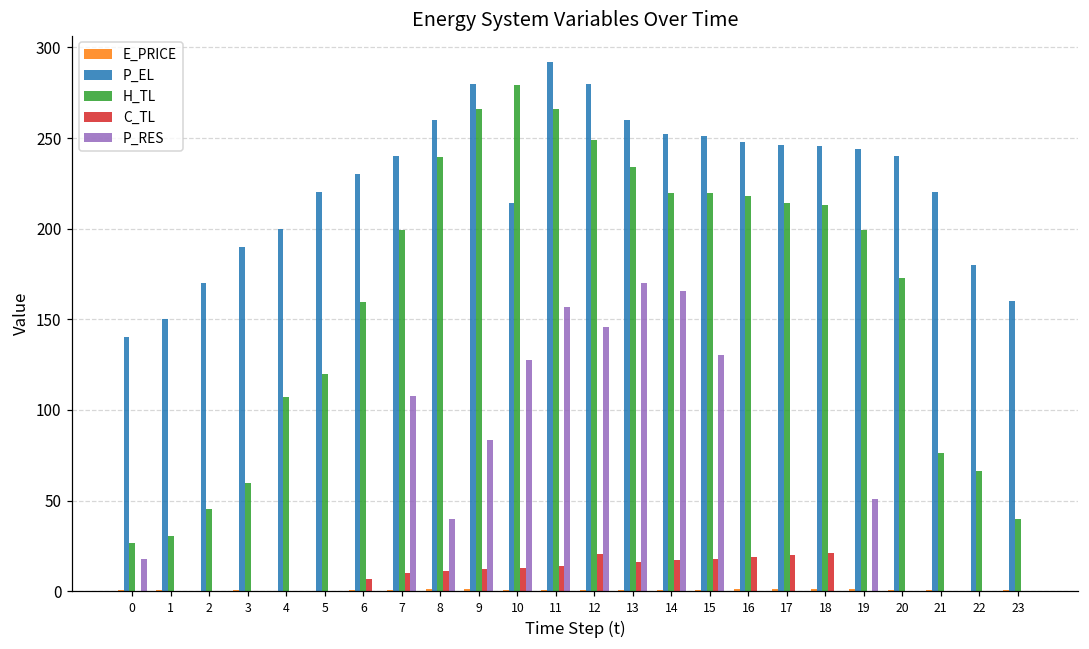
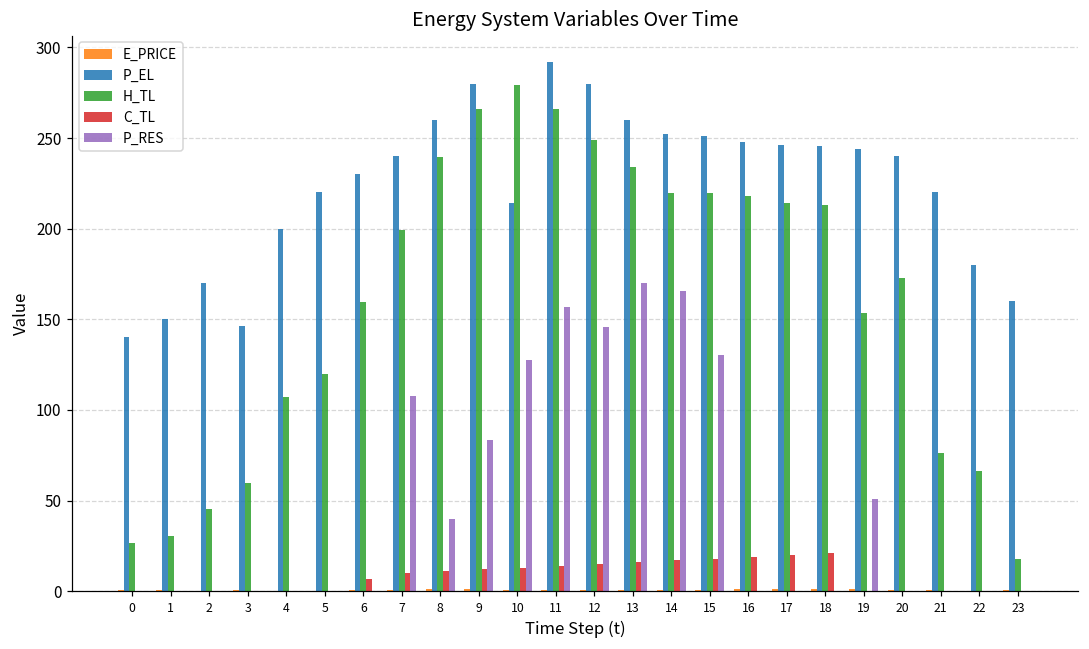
P_RES, 0: 18 -> 0
P_EL, 3: 190 -> 146
C_TL, 12: 21 -> 15
H_TL, 19: 200 -> 154
H_TL, 23: 40 -> 18
